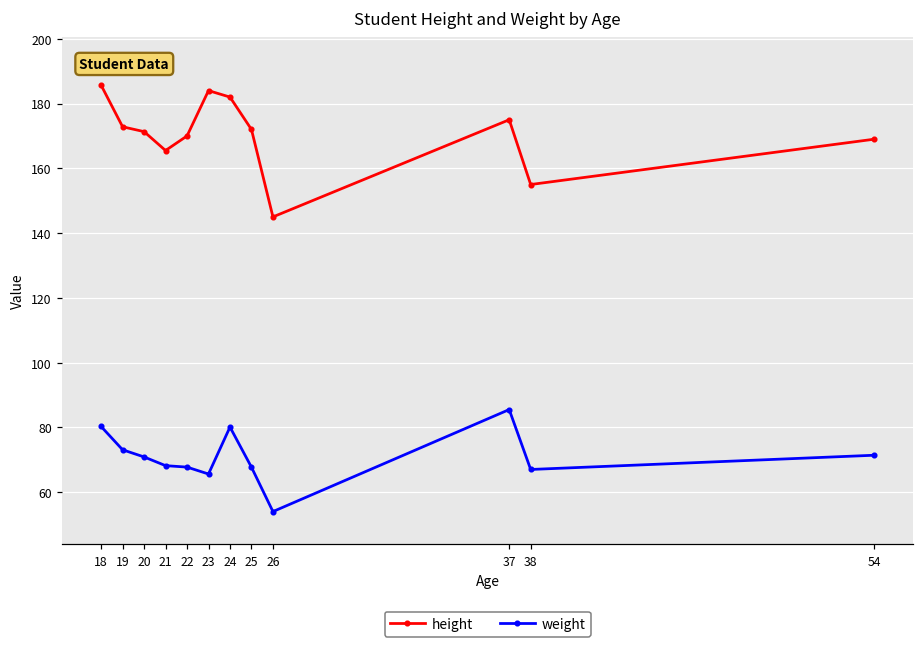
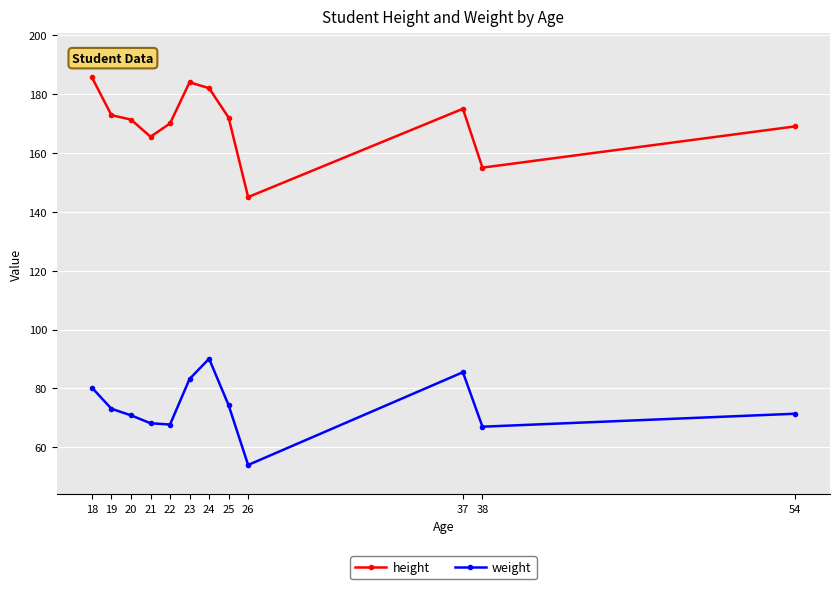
weight, 23: 66 -> 83
weight, 24: 80 -> 90
weight, 25: 68 -> 74
